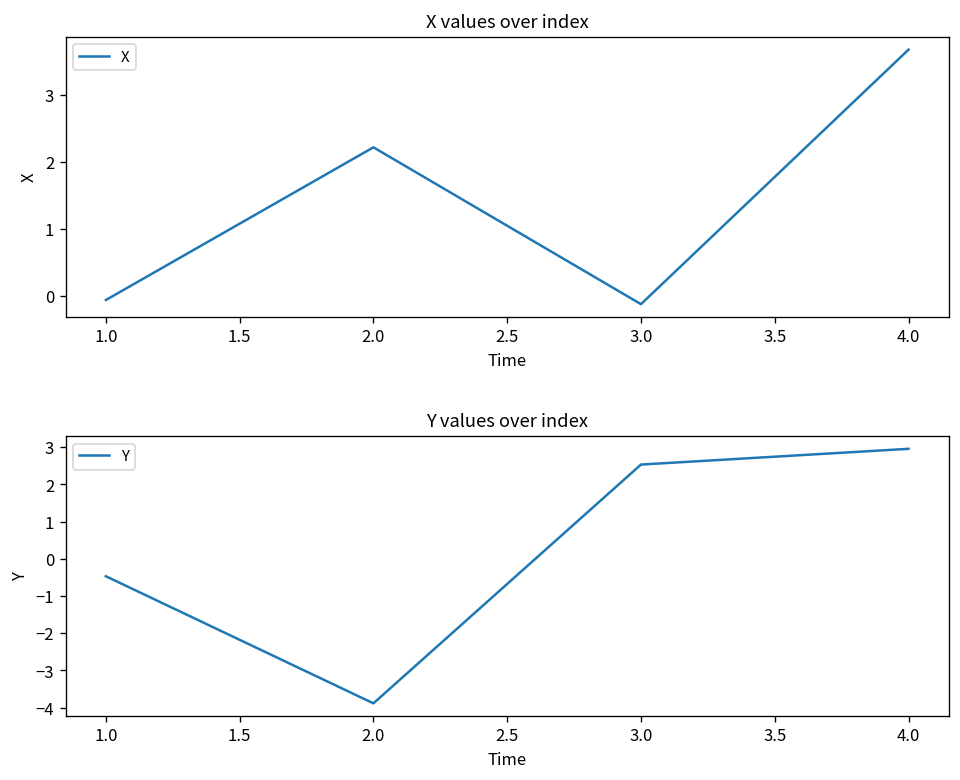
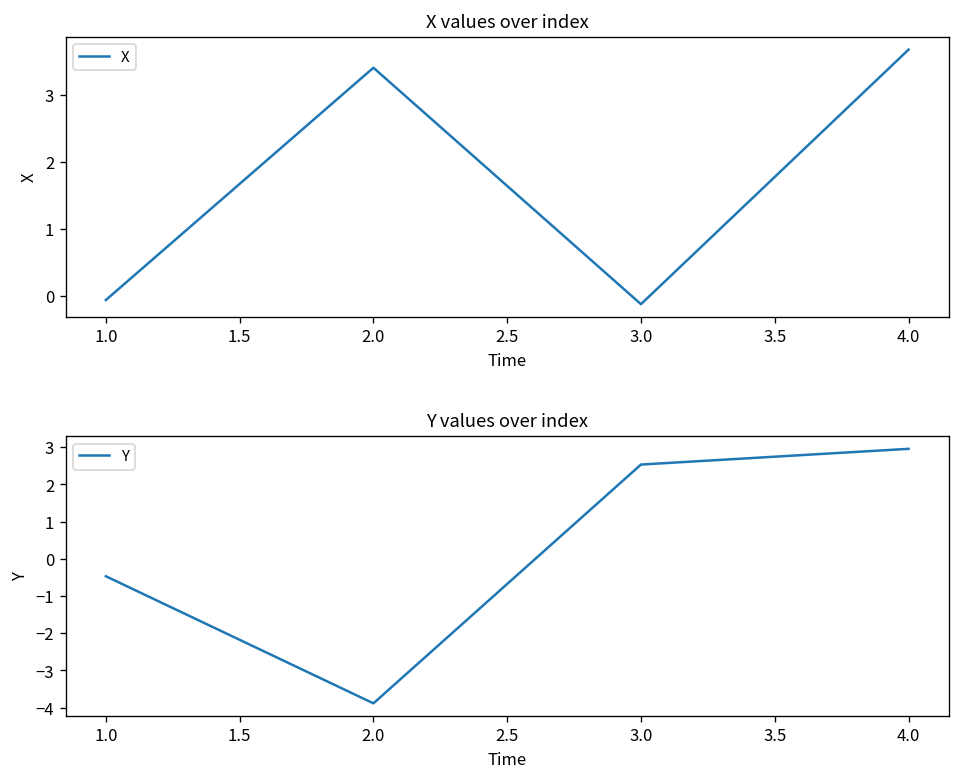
X values over index, 2.0: 2.2 -> 3.4
